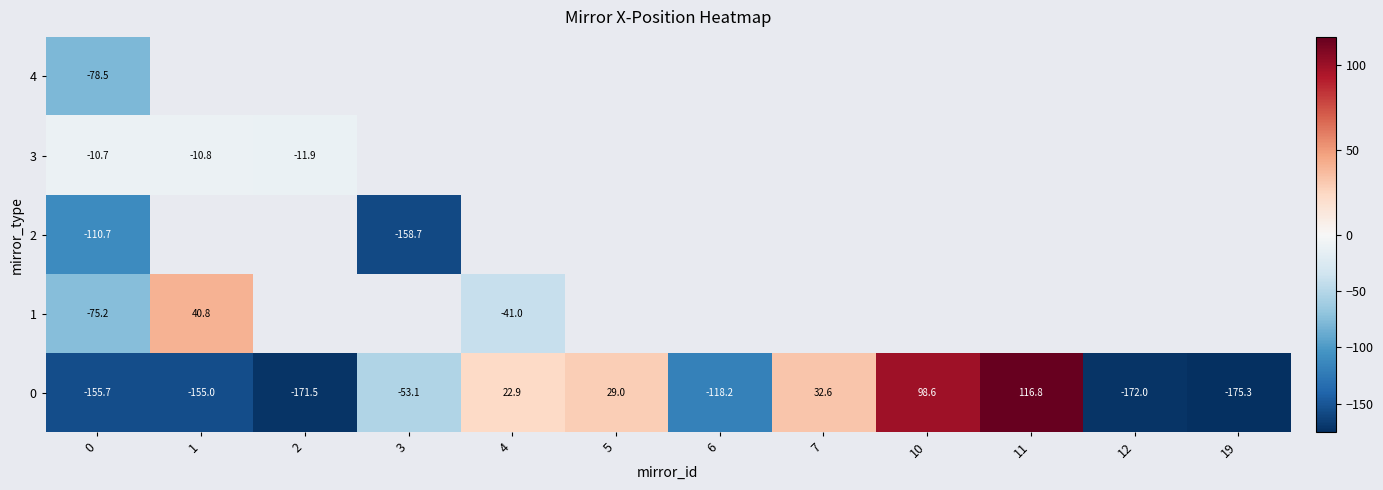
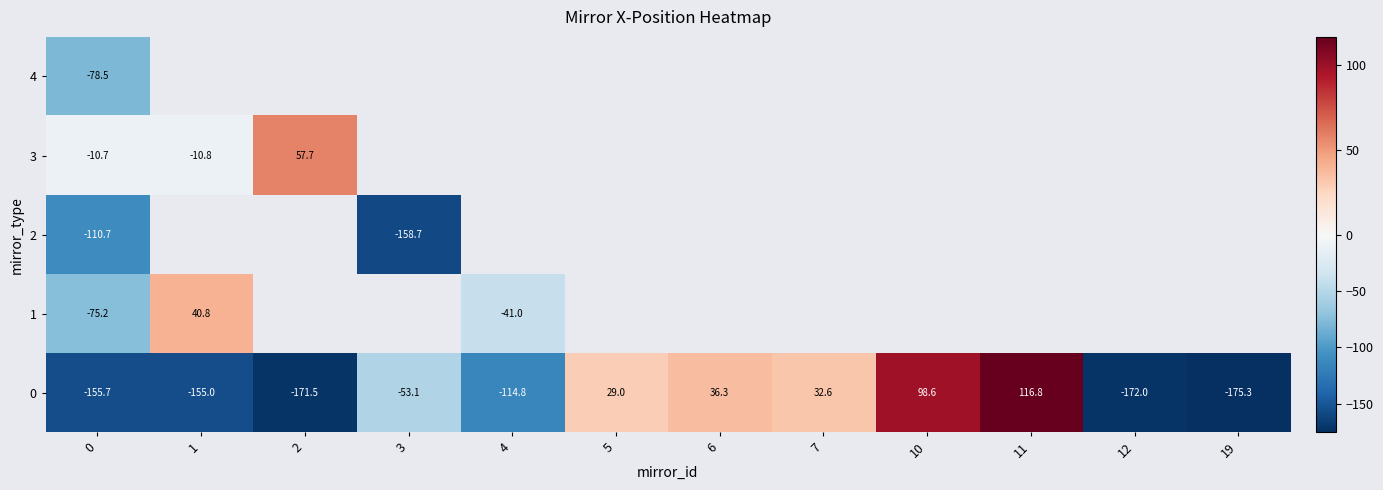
3, 2: -11.9 -> 57.7
0, 4: 22.9 -> -114.8
0, 6: -118.2 -> 36.3
